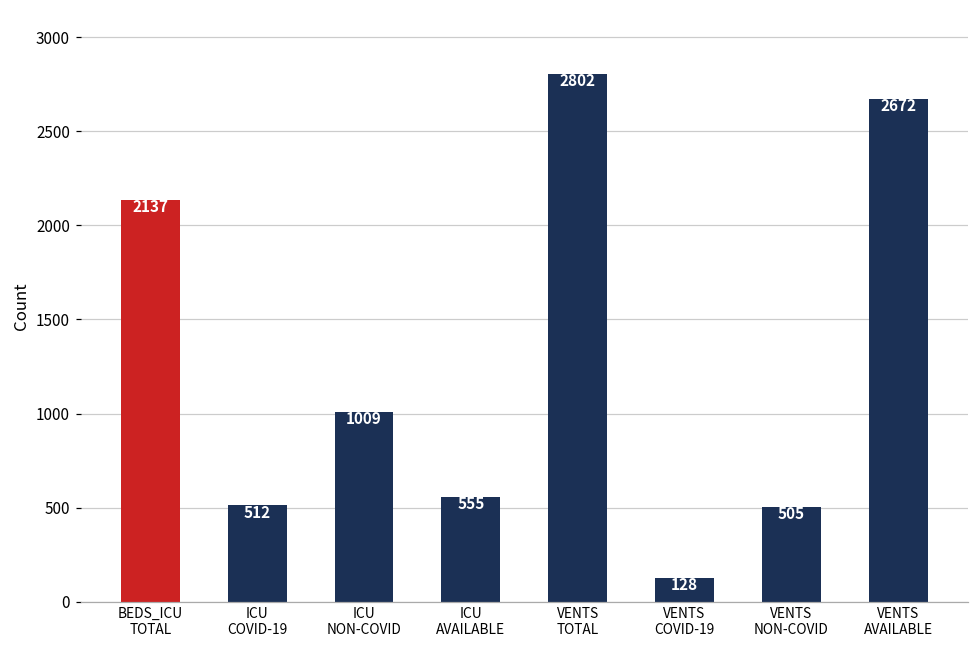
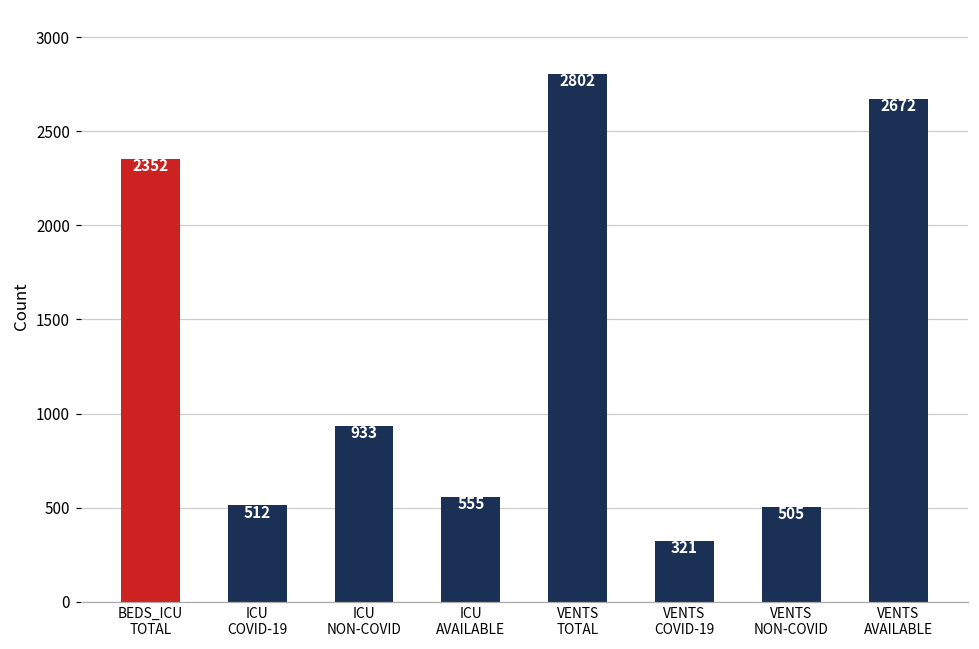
BEDS_ICU TOTAL: 2137 -> 2352
ICU NON-COVID: 1009 -> 933
VENTS COVID-19: 128 -> 321
